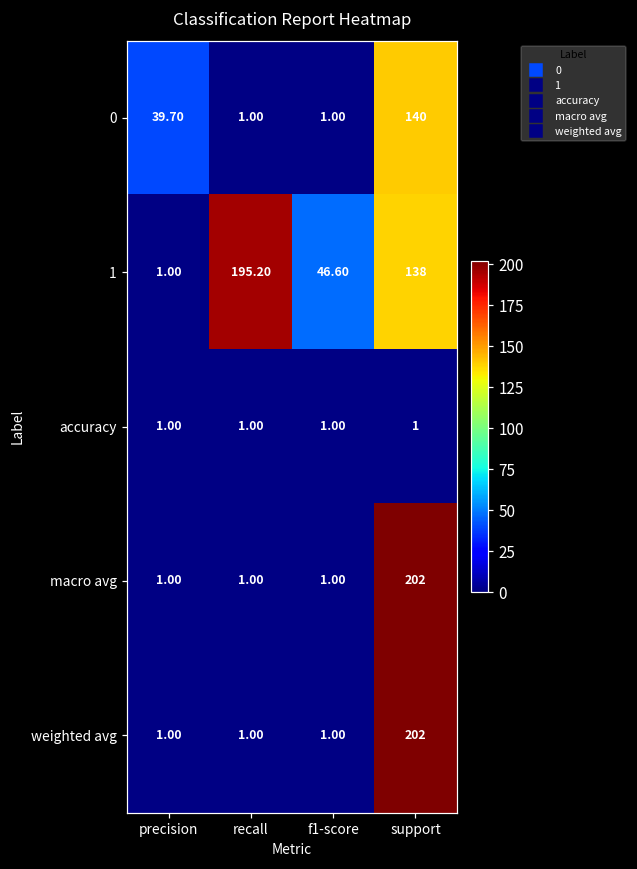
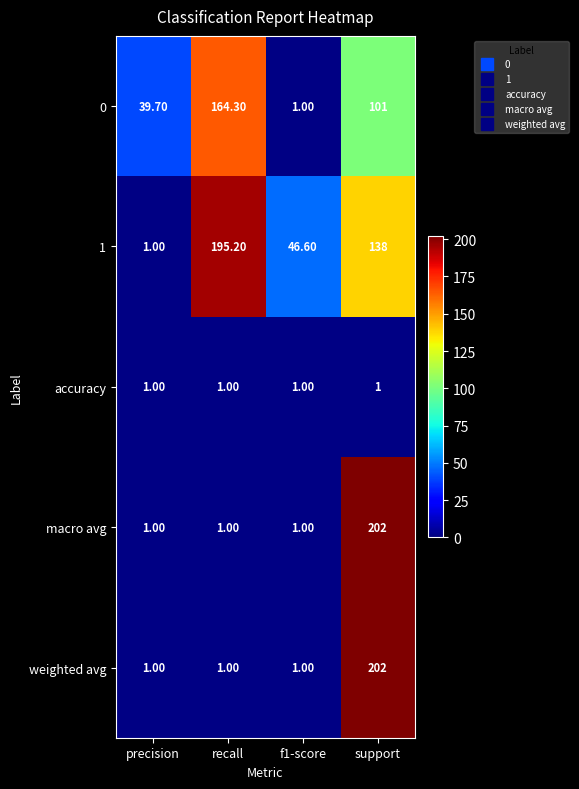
0, recall: 1.00 -> 164.30
0, support: 140 -> 101
